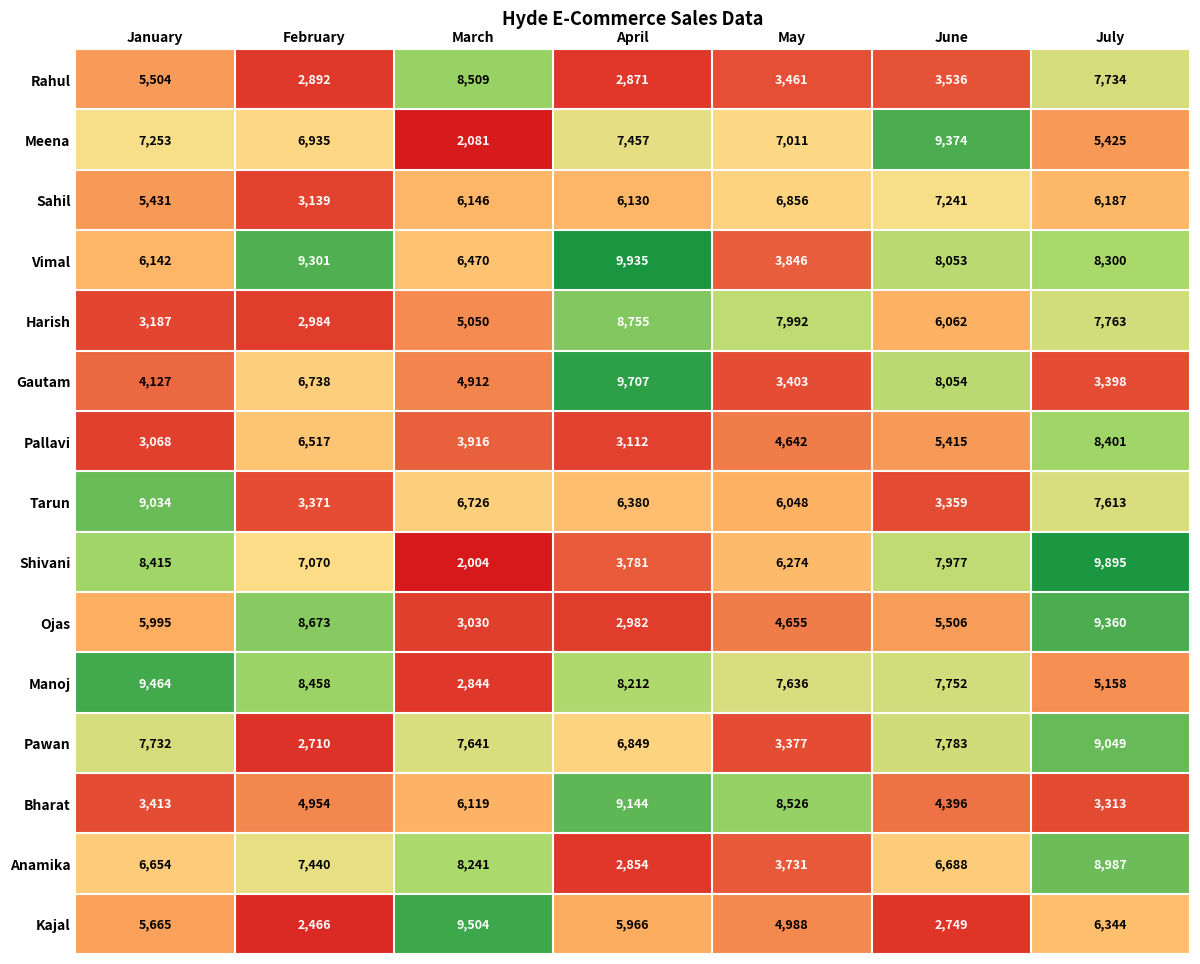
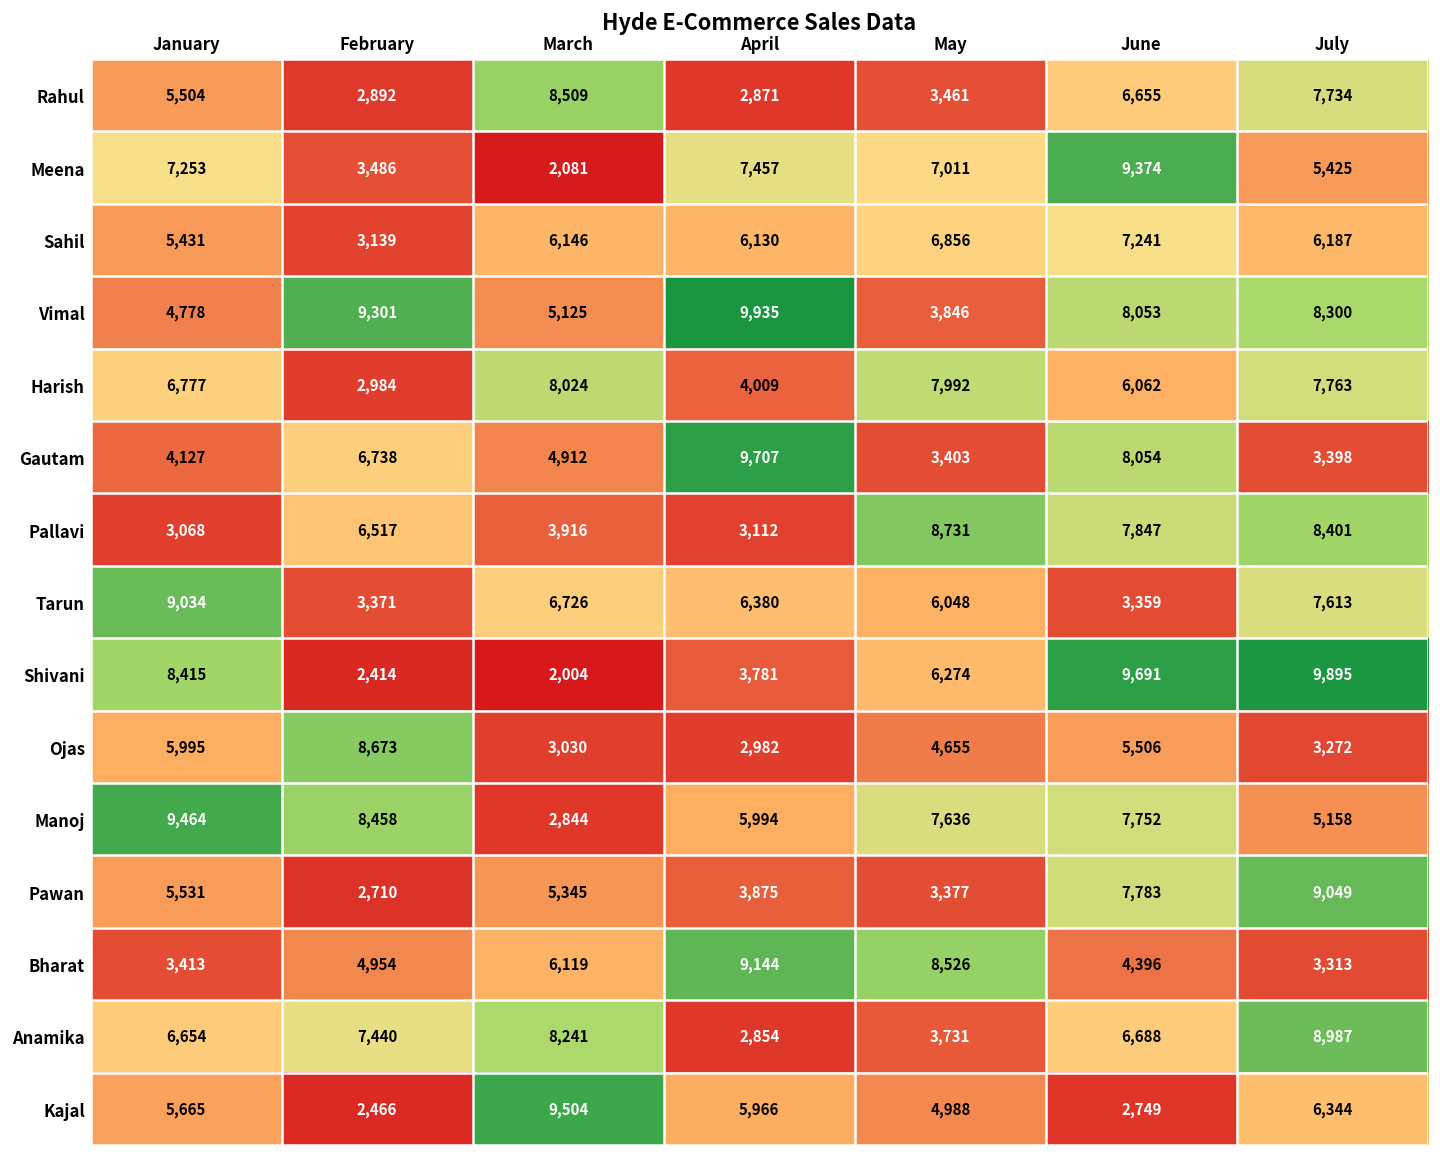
Rahul, June: 3,536 -> 6,655
Meena, February: 6,935 -> 3,486
Vimal, January: 6,142 -> 4,778
Vimal, March: 6,470 -> 5,125
Harish, January: 3,187 -> 6,777
Harish, March: 5,050 -> 8,024
Harish, April: 8,755 -> 4,009
Pallavi, May: 4,642 -> 8,731
Pallavi, June: 5,415 -> 7,847
Shivani, February: 7,070 -> 2,414
Shivani, June: 7,977 -> 9,691
Ojas, July: 9,360 -> 3,272
Manoj, April: 8,212 -> 5,994
Pawan, January: 7,732 -> 5,531
Pawan, March: 7,641 -> 5,345
Pawan, April: 6,849 -> 3,875
